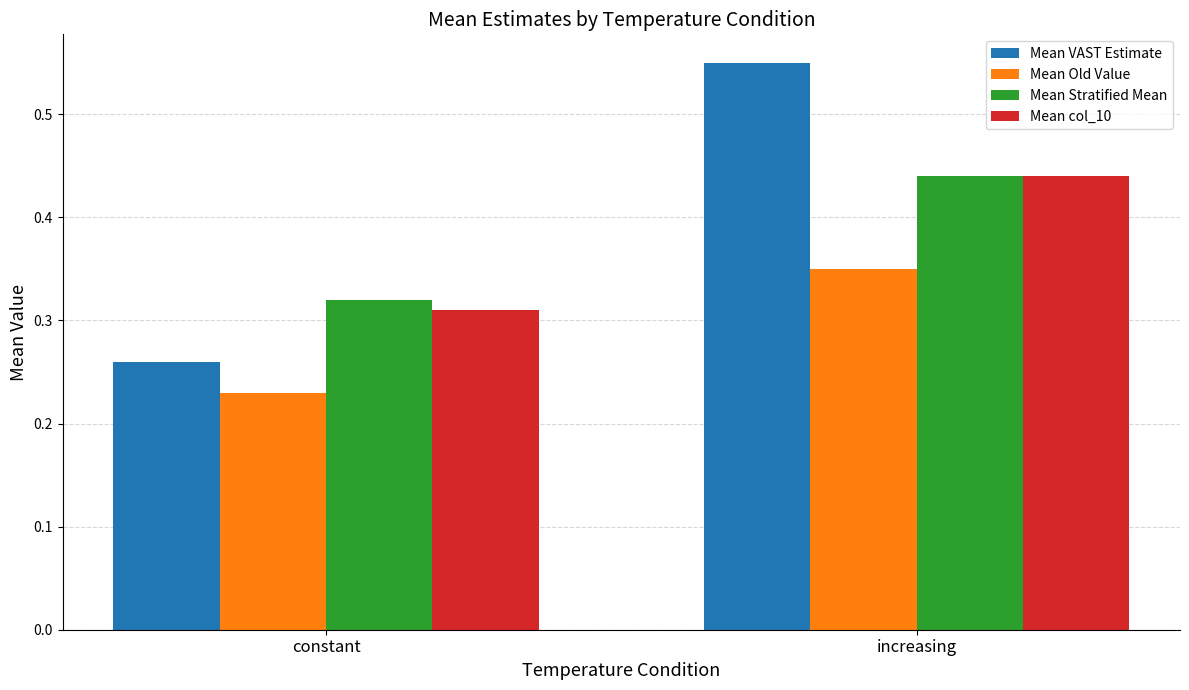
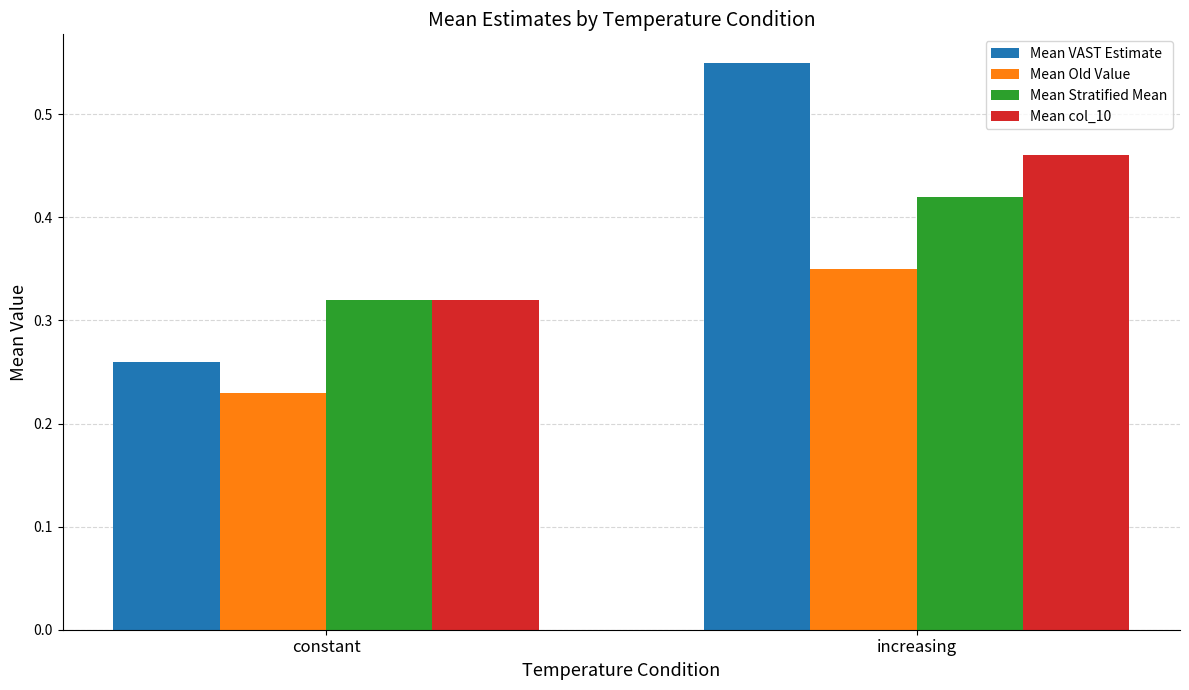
Mean col_10, constant: 0.31 -> 0.32
Mean Stratified Mean, increasing: 0.44 -> 0.42
Mean col_10, increasing: 0.44 -> 0.46
